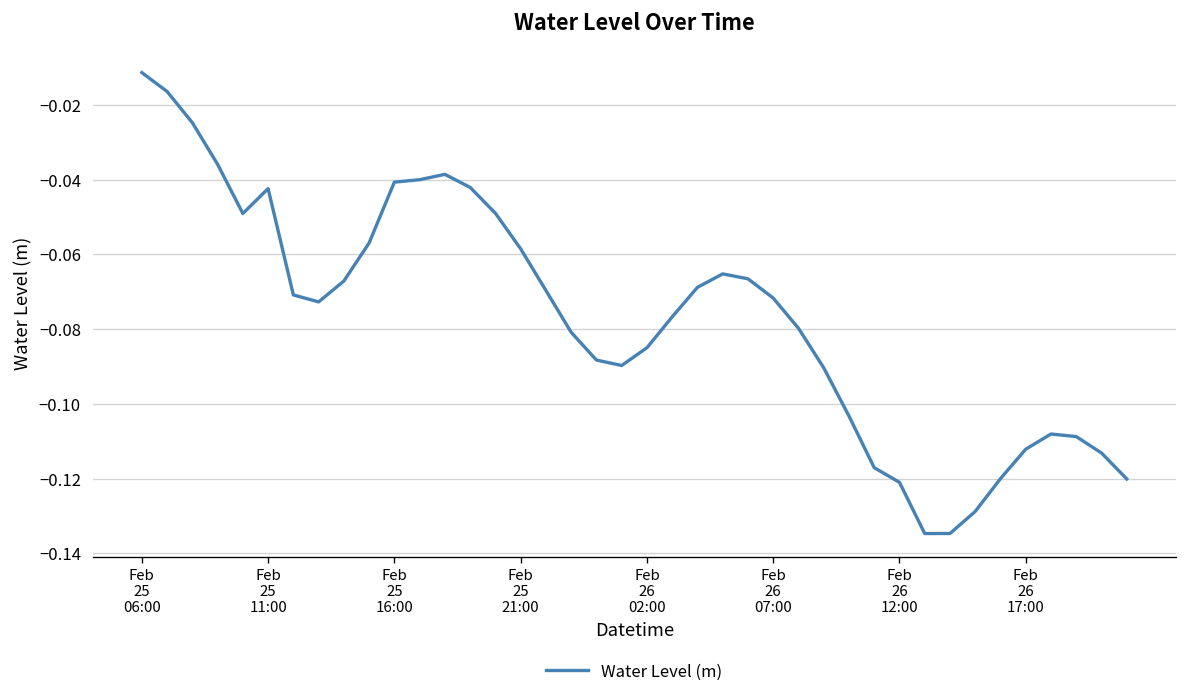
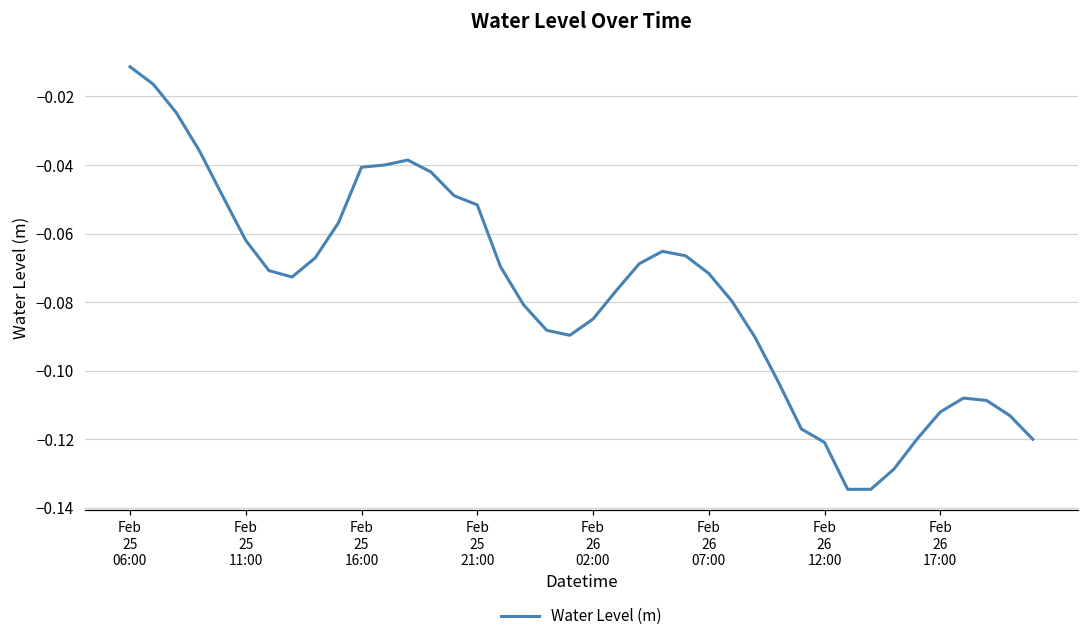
Feb 25 11:00: -0.042 -> -0.062
Feb 25 21:00: -0.058 -> -0.052
